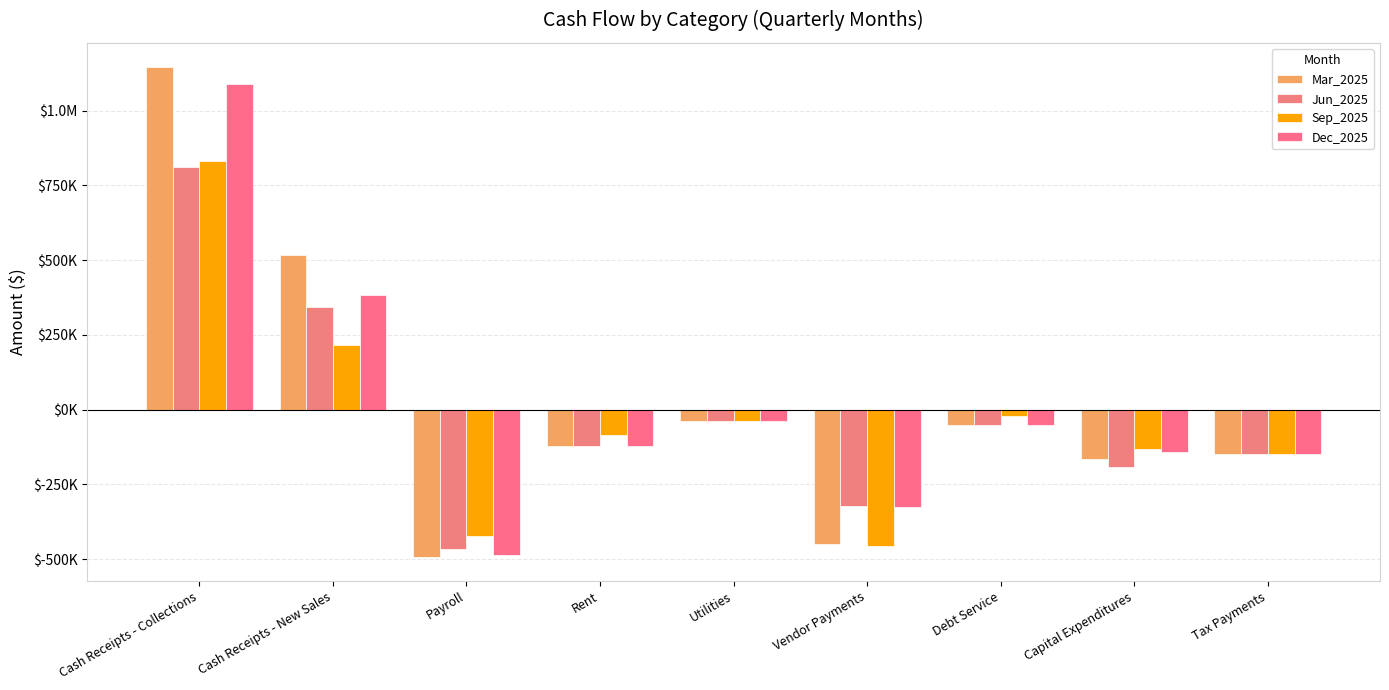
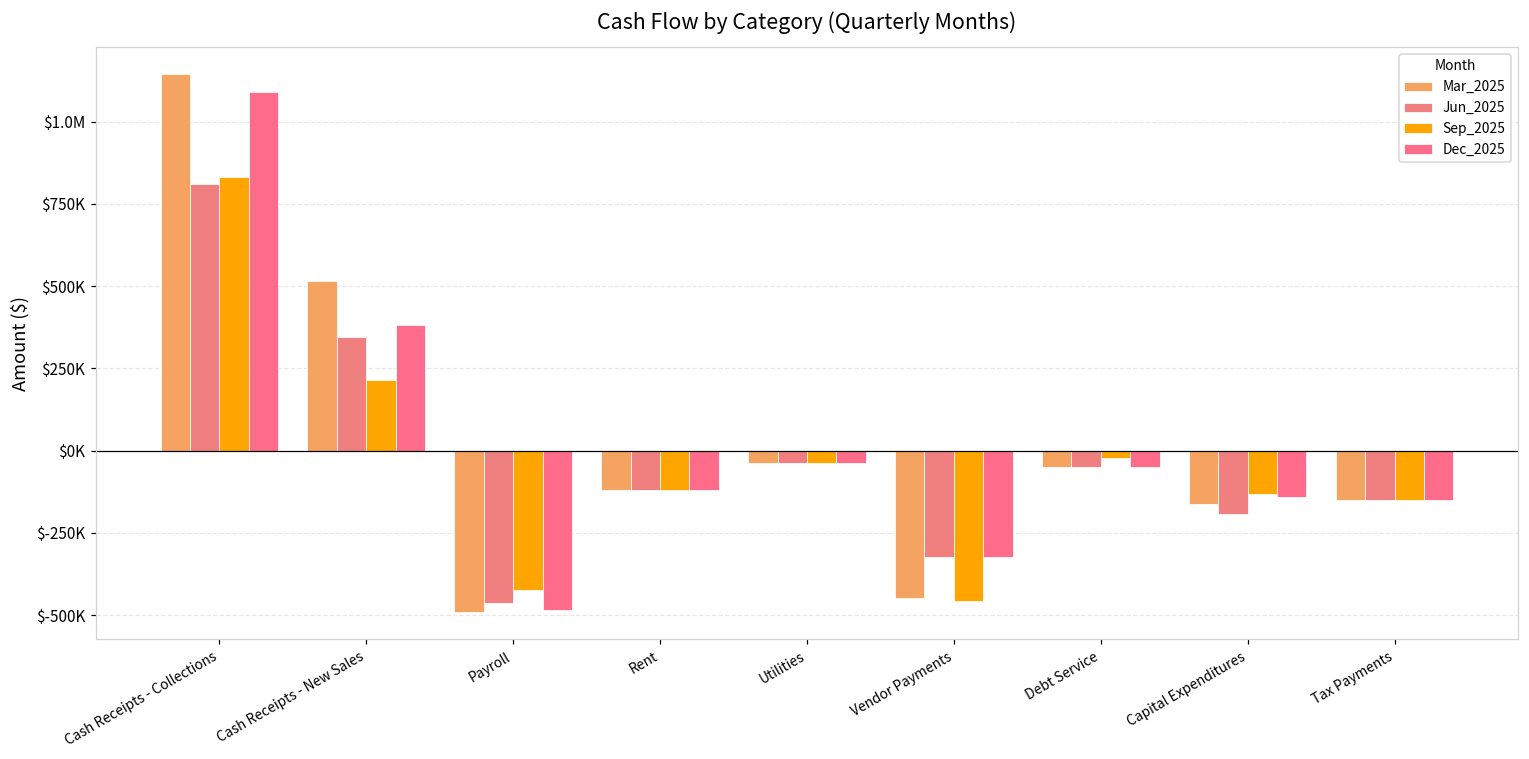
Sep_2025, Rent: $-80000 -> $-120000
